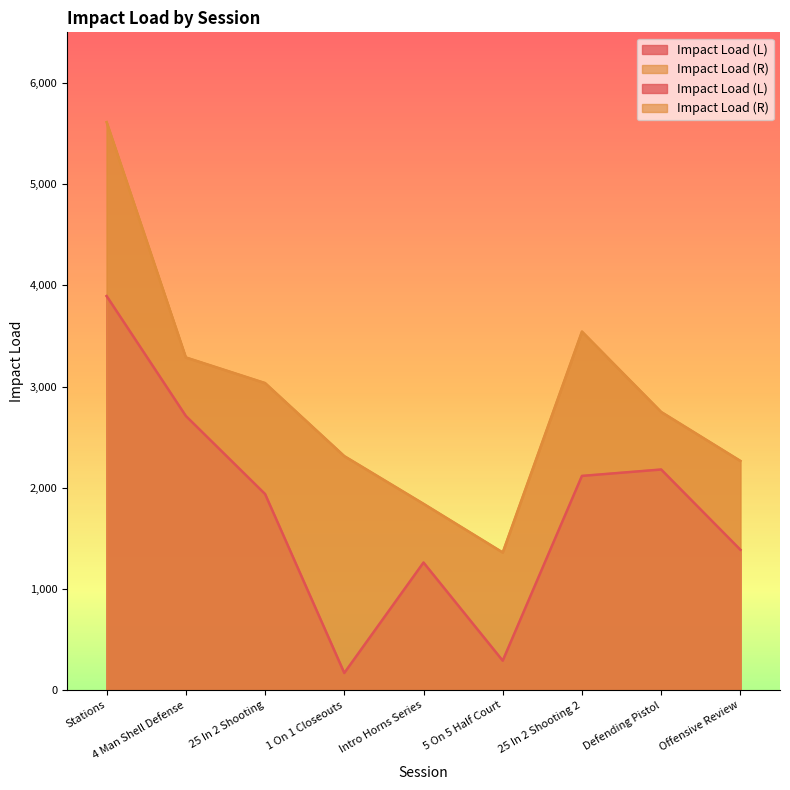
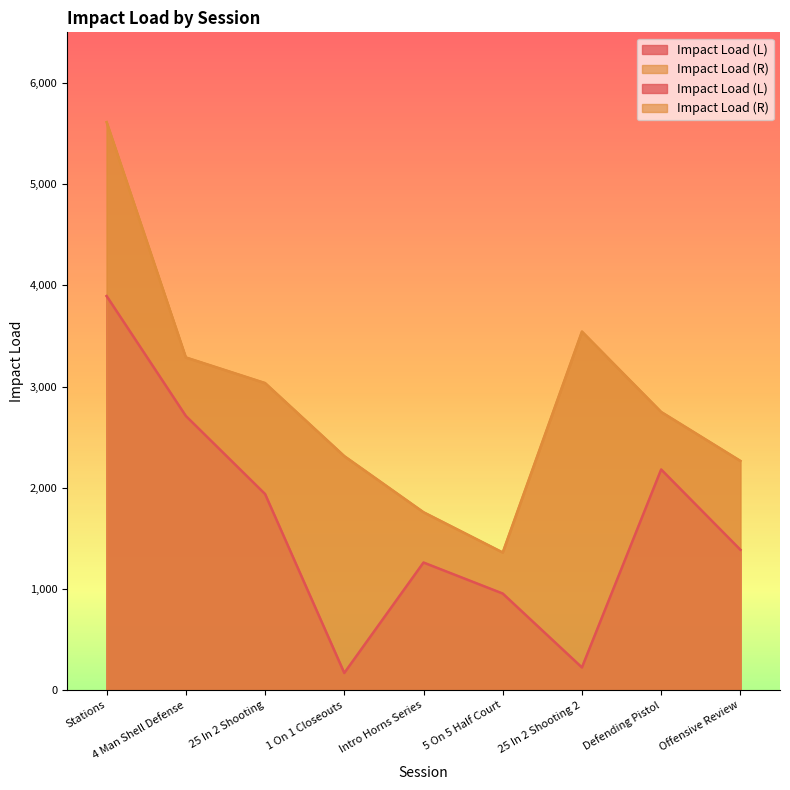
Impact Load (R), Intro Horns Series: 1,840 -> 1,760
Impact Load (L), 5 On 5 Half Court: 290 -> 950
Impact Load (L), 25 In 2 Shooting 2: 2,120 -> 220
